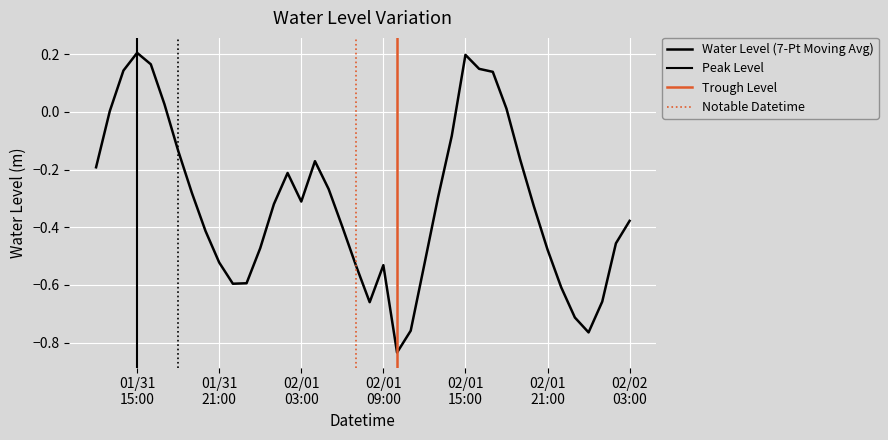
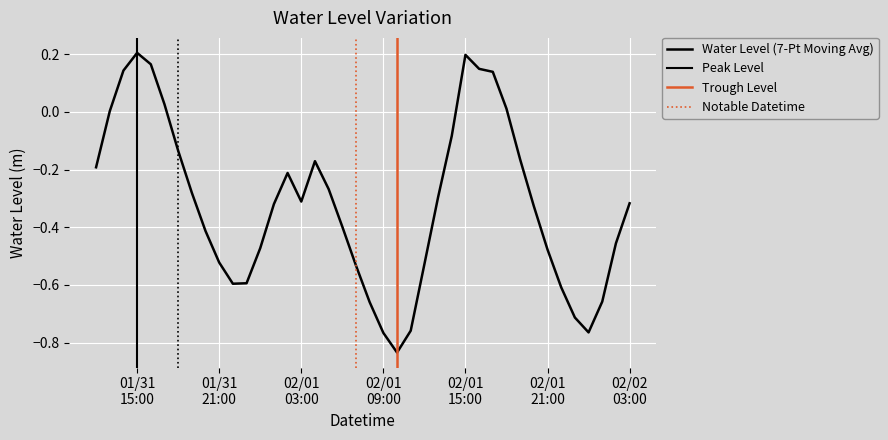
02/01 09:00: -0.53 -> -0.77
02/02 03:00: -0.38 -> -0.32
